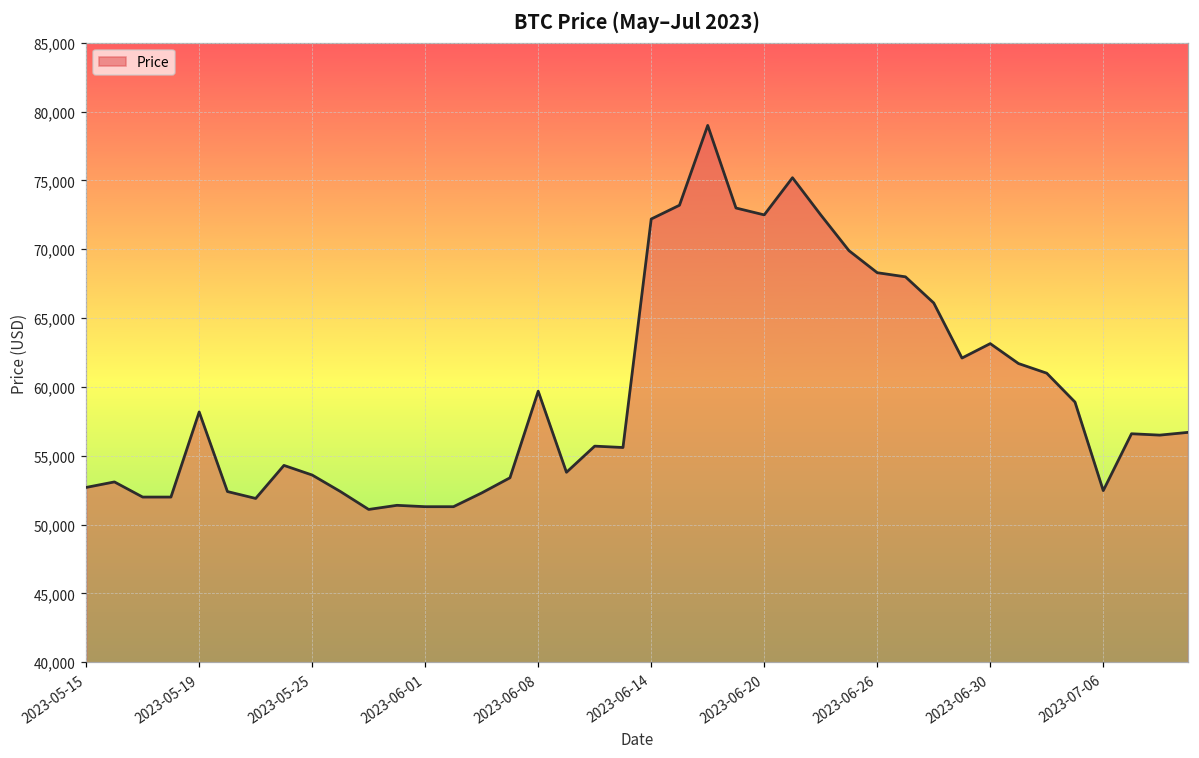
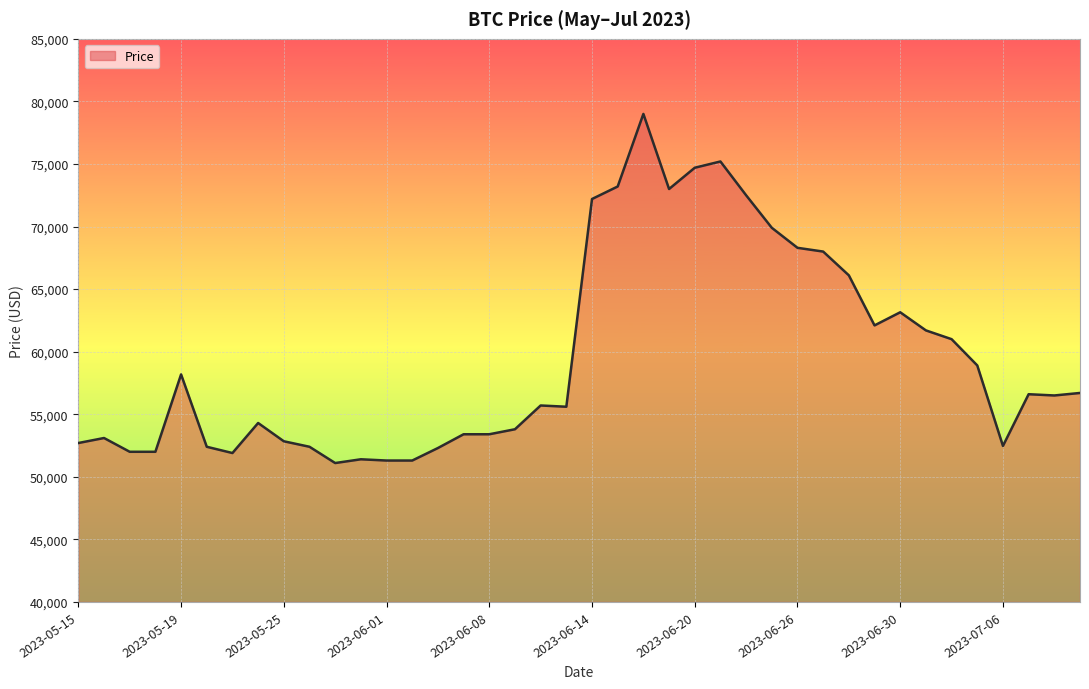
2023-05-25: 53,600 -> 52,800
2023-06-08: 59,700 -> 53,400
2023-06-20: 72,500 -> 74,700
